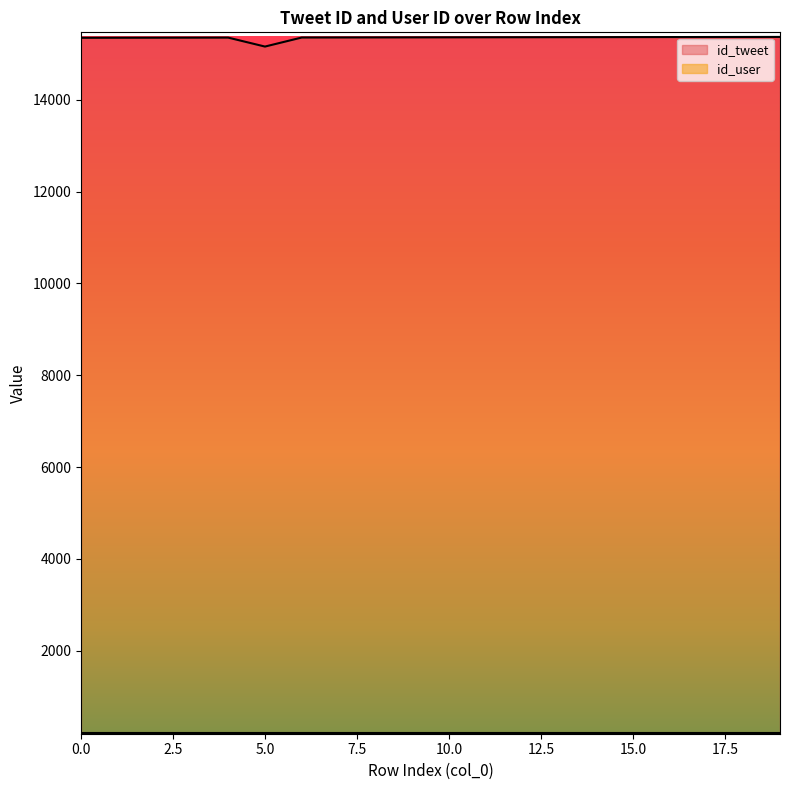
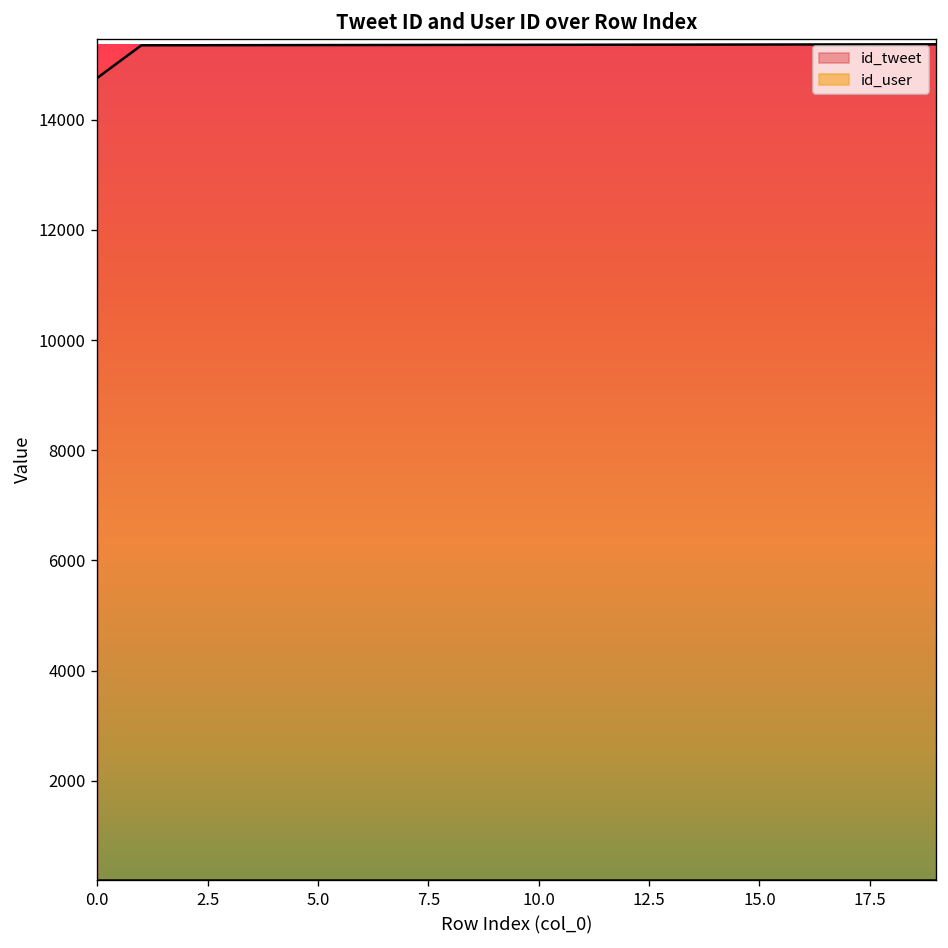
id_tweet, 0.0: 15400 -> 14800
id_tweet, 5.0: 15200 -> 15400
